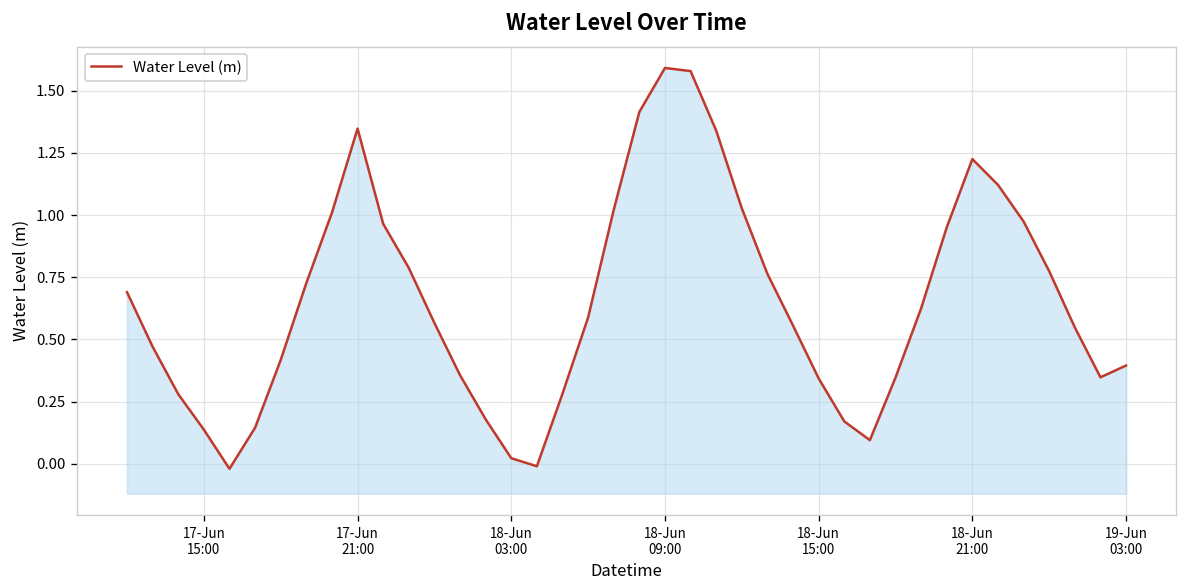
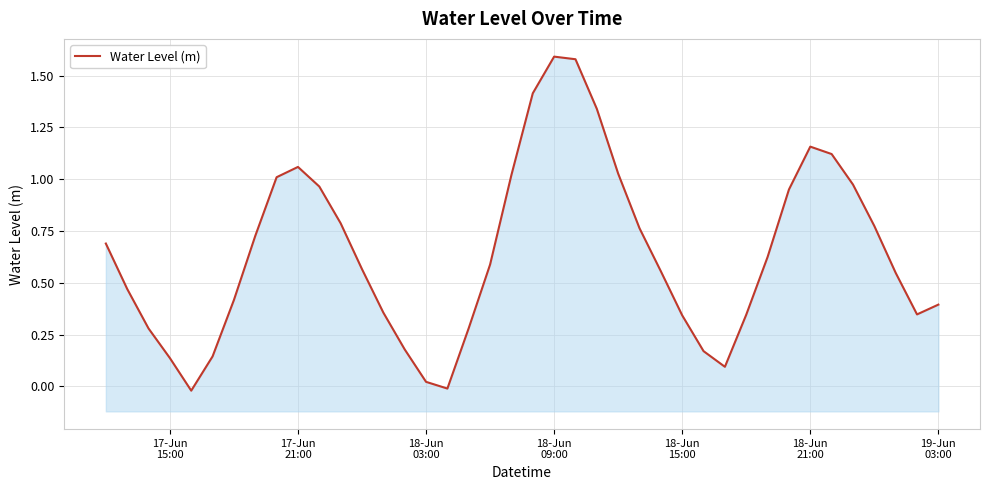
17-Jun 21:00: 1.35 -> 1.06
18-Jun 21:00: 1.22 -> 1.16
